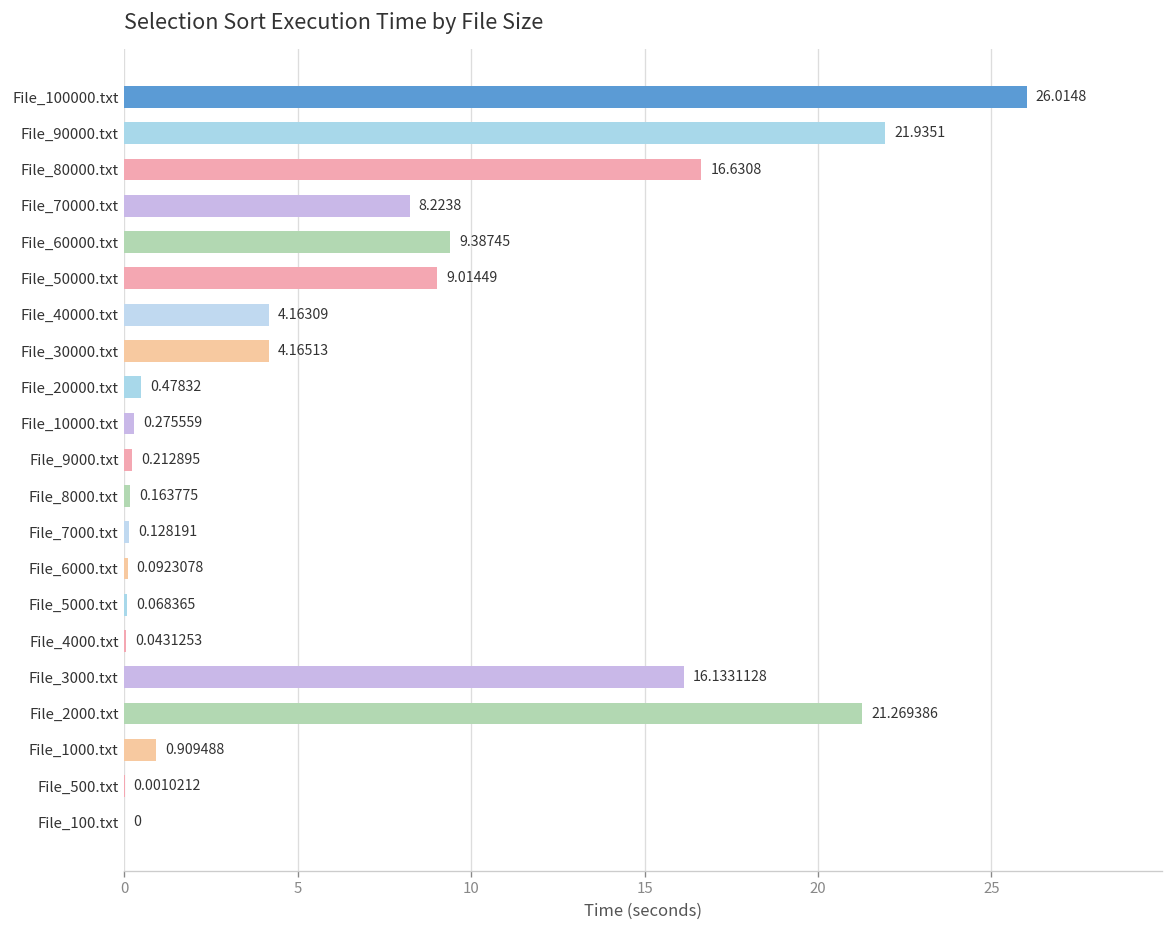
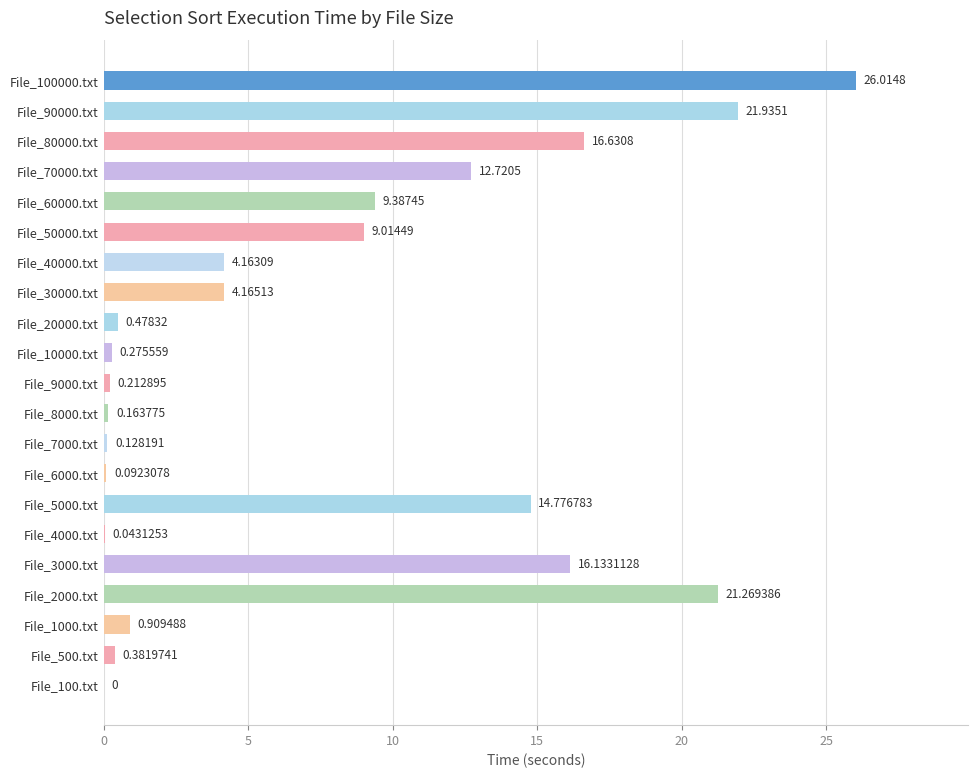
File_70000.txt: 8.2238 -> 12.7205
File_5000.txt: 0.068365 -> 14.776783
File_500.txt: 0.0010212 -> 0.3819741
